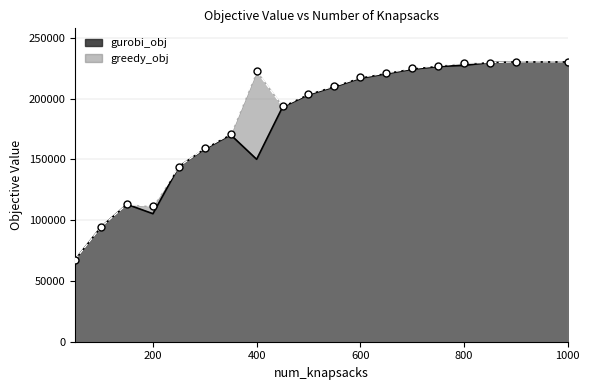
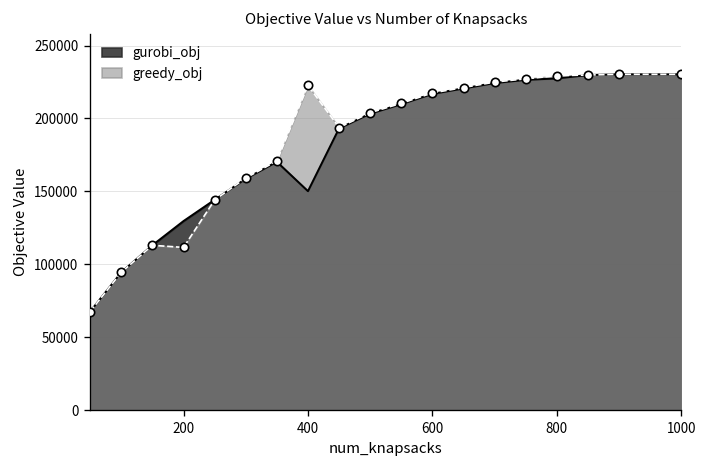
gurobi_obj, 200: 105000 -> 130000
